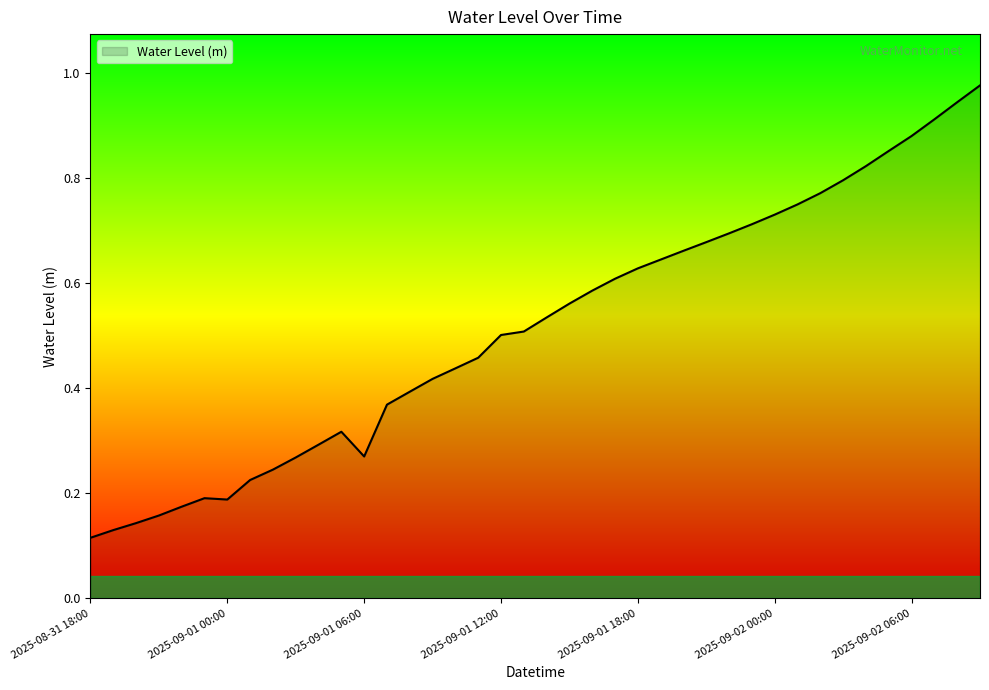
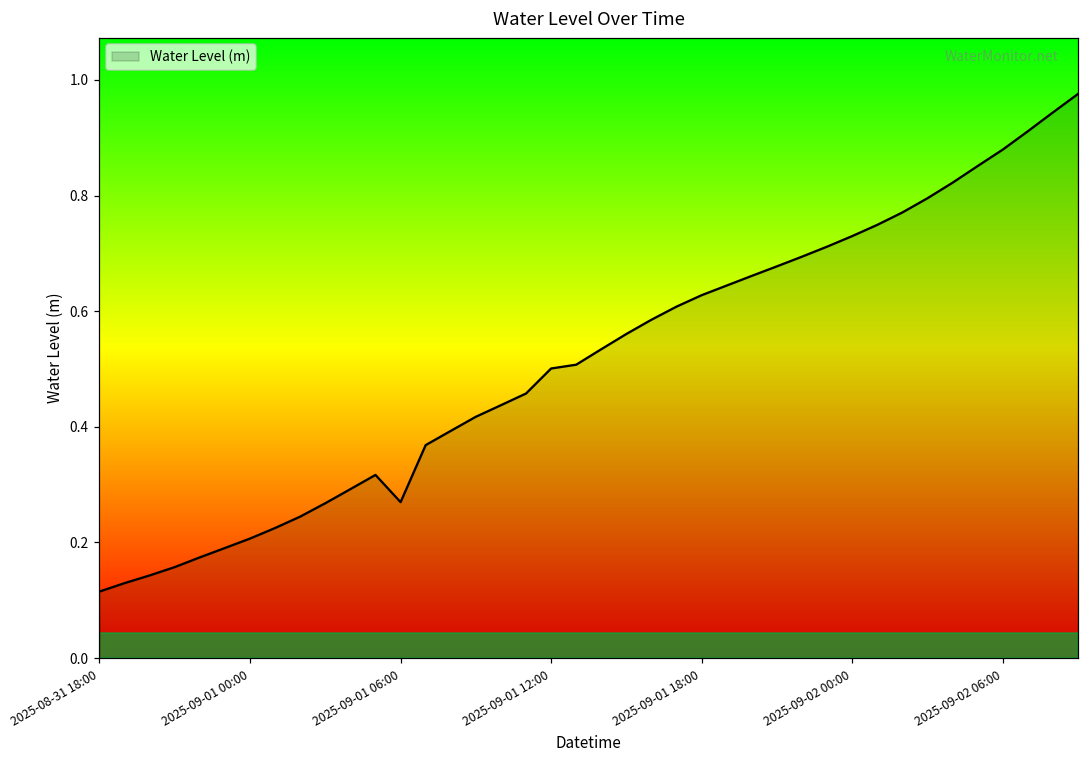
2025-09-01 00:00: 0.19 -> 0.21
